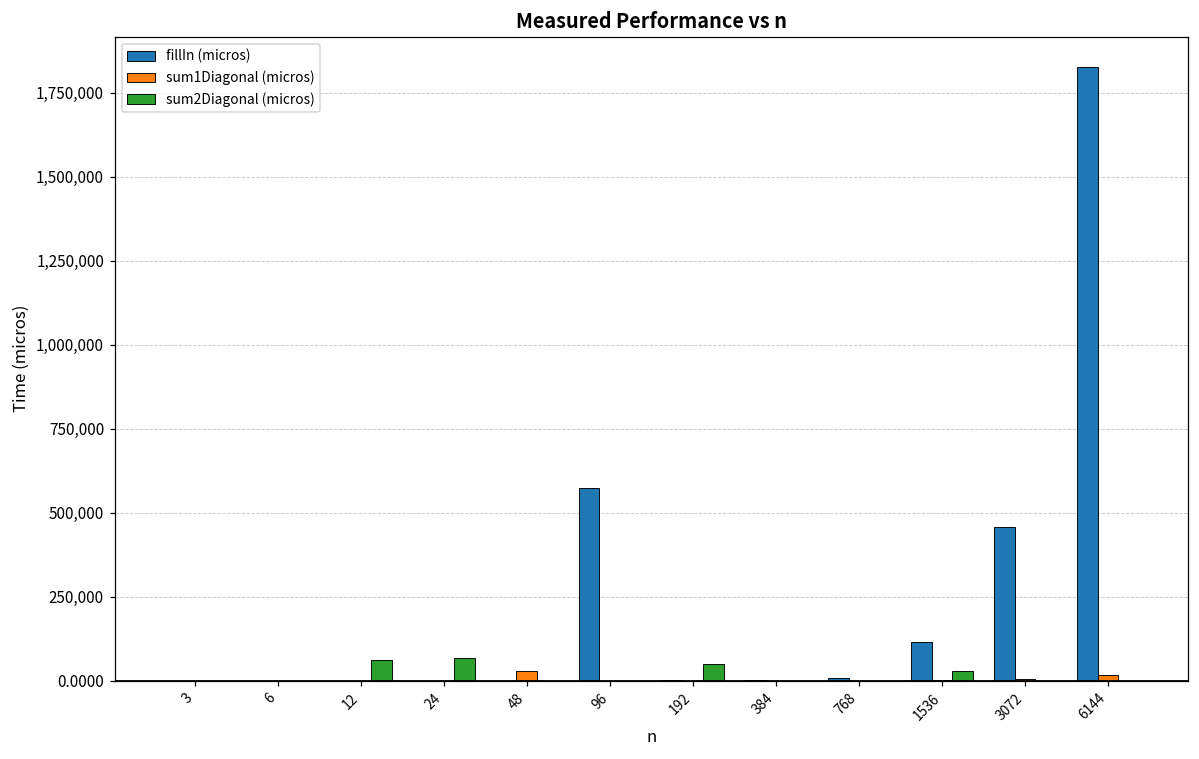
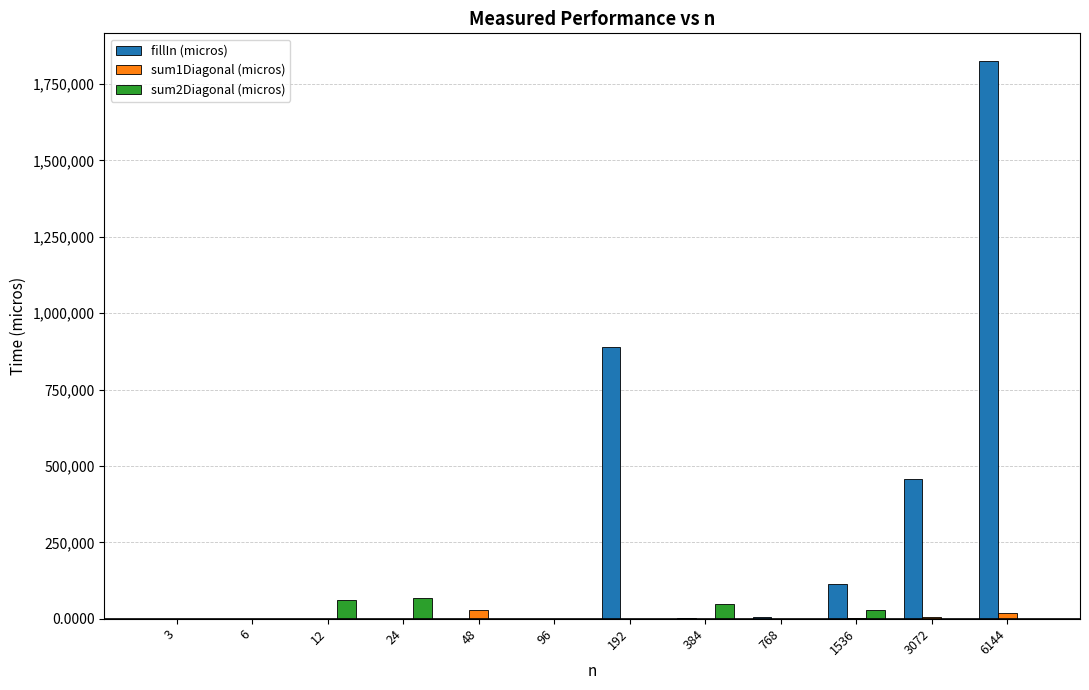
fillIn (micros), 96: 570,000 -> 0
fillIn (micros), 192: 0 -> 890,000
sum2Diagonal (micros), 192: 50,000 -> 0
sum2Diagonal (micros), 384: 0 -> 50,000
